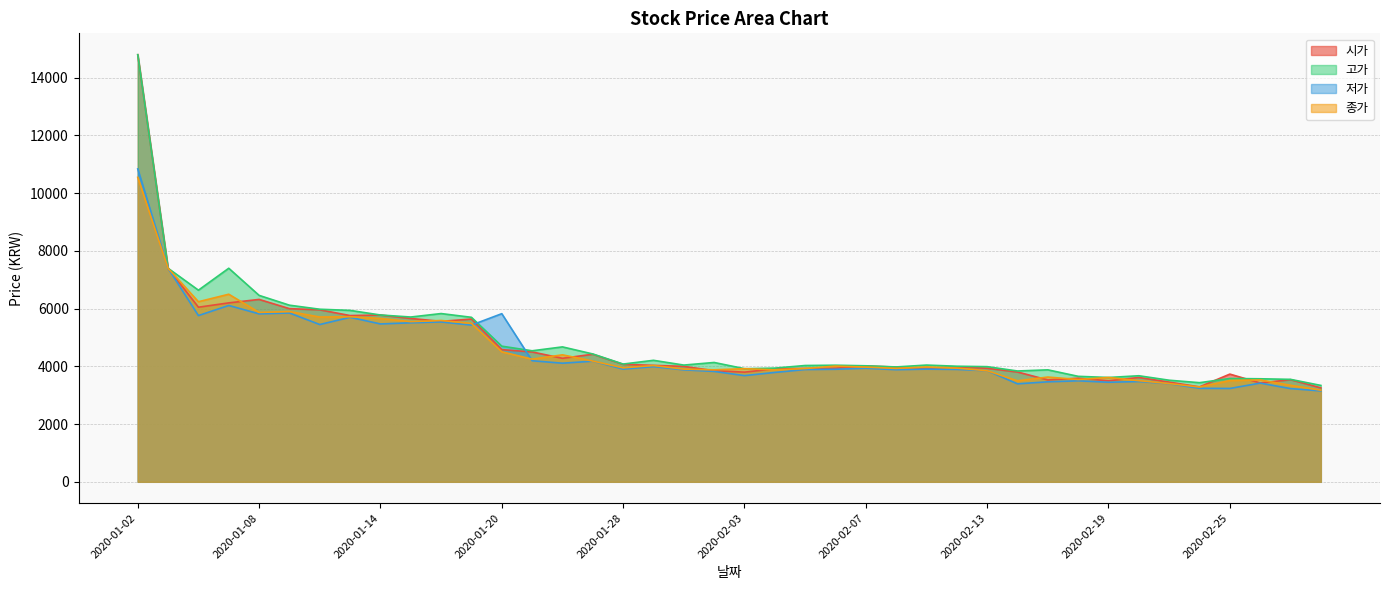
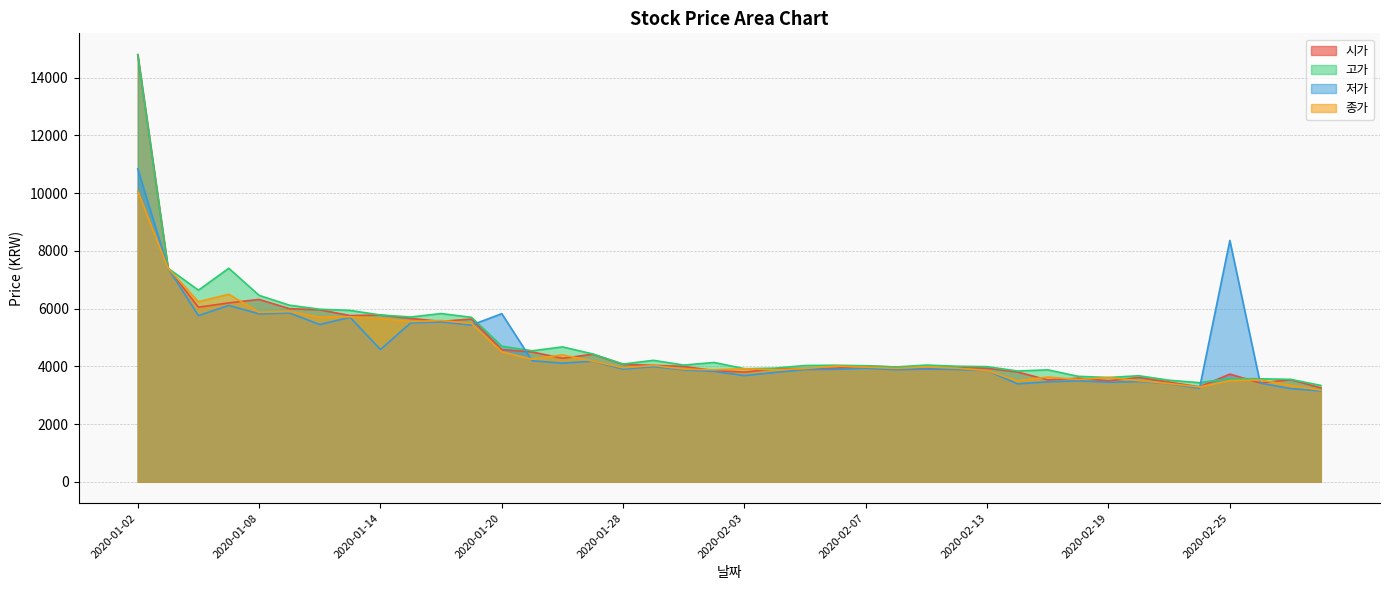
종가, 2020-01-02: 10600 -> 10100
저가, 2020-01-14: 5500 -> 4600
저가, 2020-02-25: 3200 -> 8400
